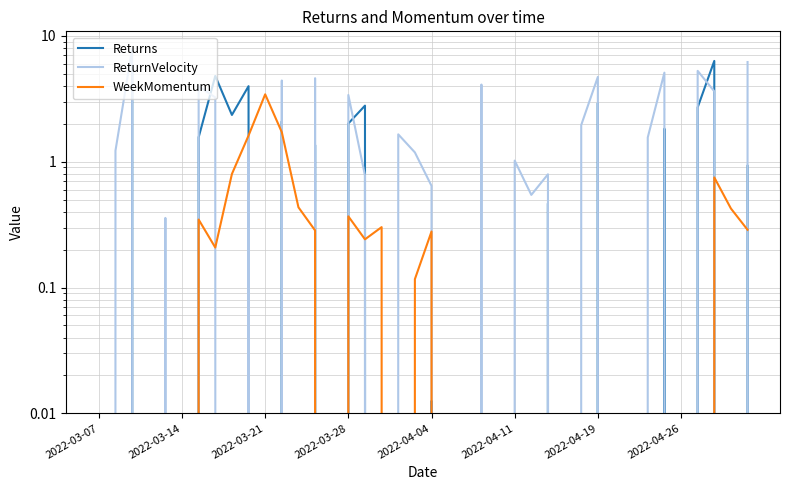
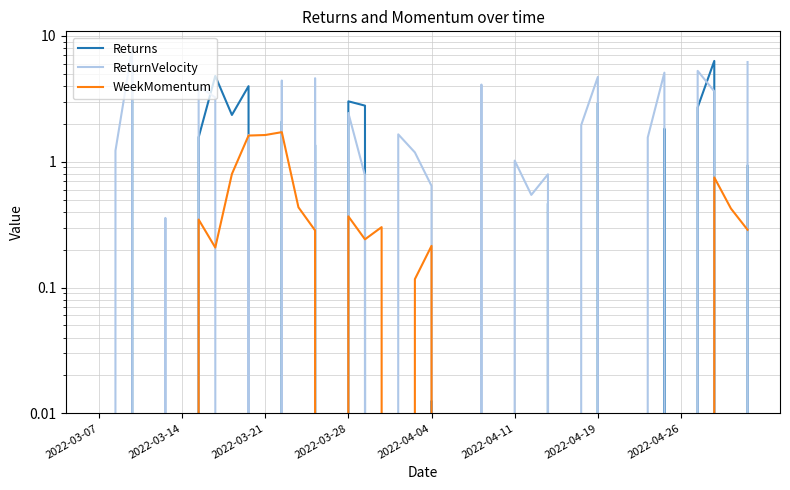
WeekMomentum, 2022-03-21: 3.4 -> 1.6
Returns, 2022-03-28: 2.0 -> 3.0
ReturnVelocity, 2022-03-28: 3.4 -> 2.4
WeekMomentum, 2022-04-04: 0.28 -> 0.21
